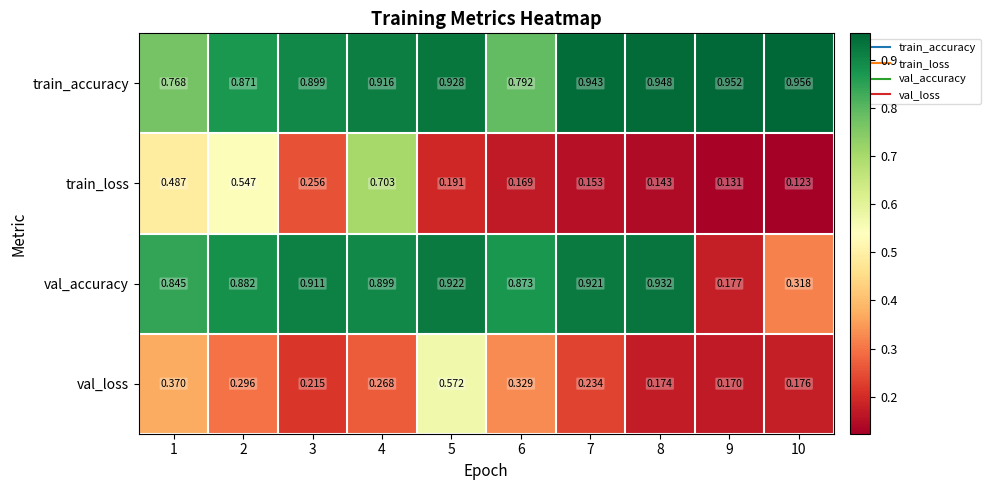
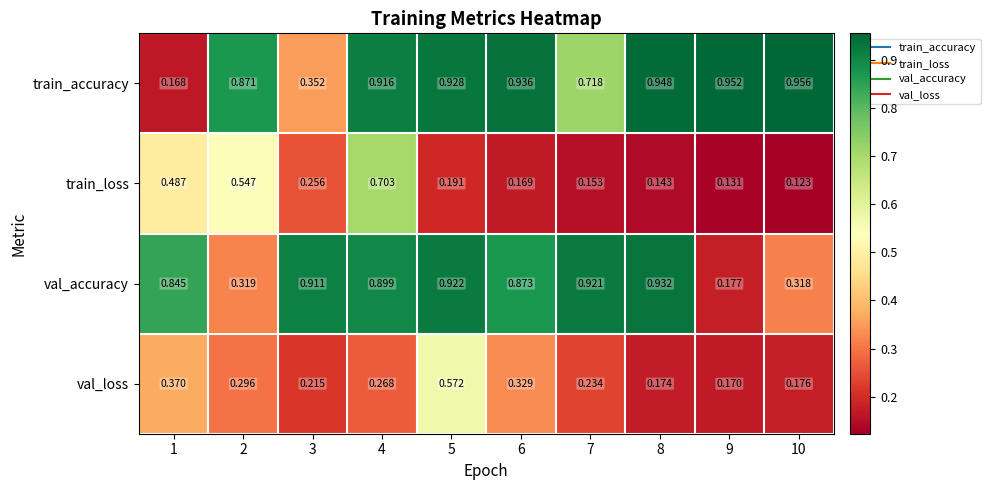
train_accuracy, 1: 0.768 -> 0.168
train_accuracy, 3: 0.899 -> 0.352
train_accuracy, 6: 0.792 -> 0.936
train_accuracy, 7: 0.943 -> 0.718
val_accuracy, 2: 0.882 -> 0.319
